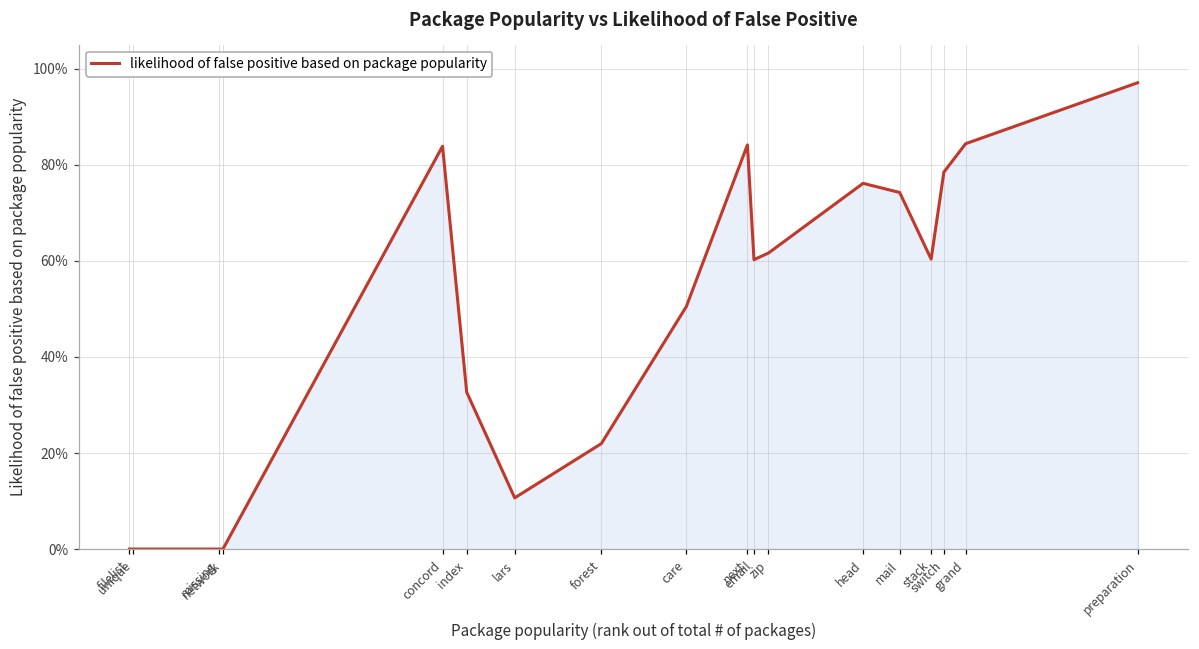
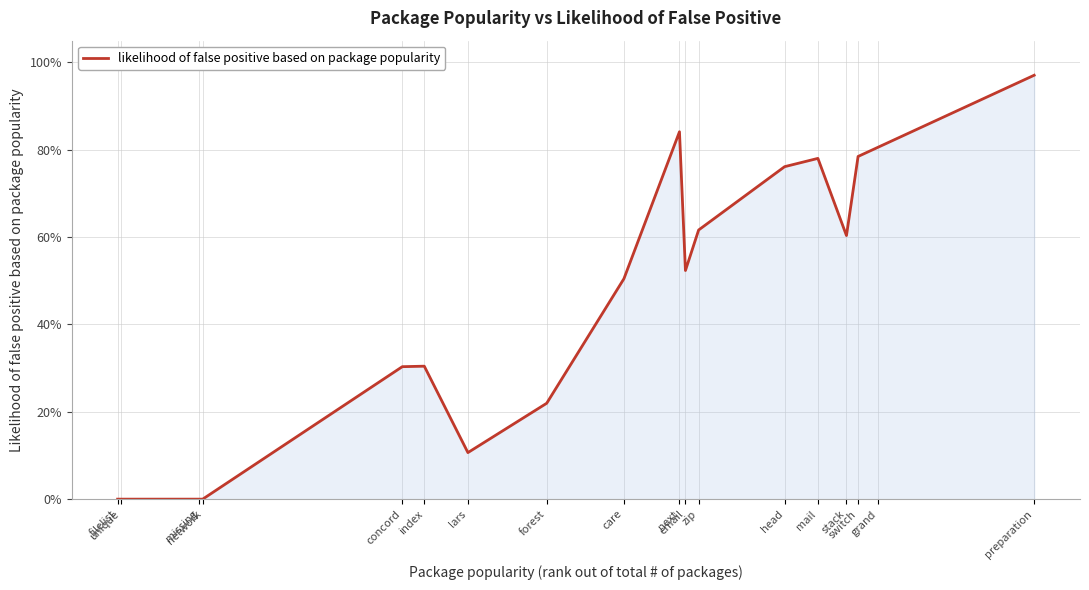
concord: 84% -> 30%
index: 33% -> 30%
email: 60% -> 52%
mail: 74% -> 78%
grand: 84% -> 81%
